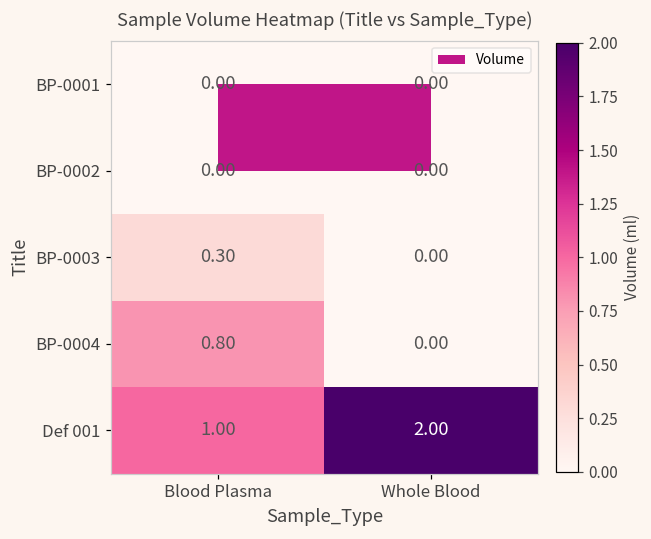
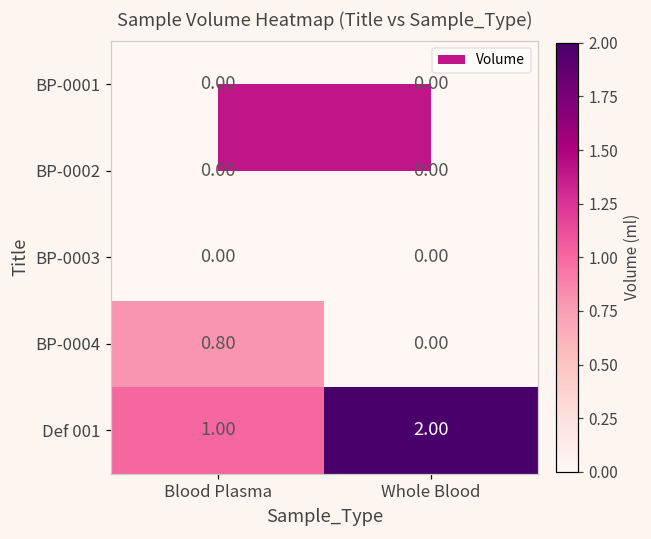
BP-0003, Blood Plasma: 0.30 -> 0.00
